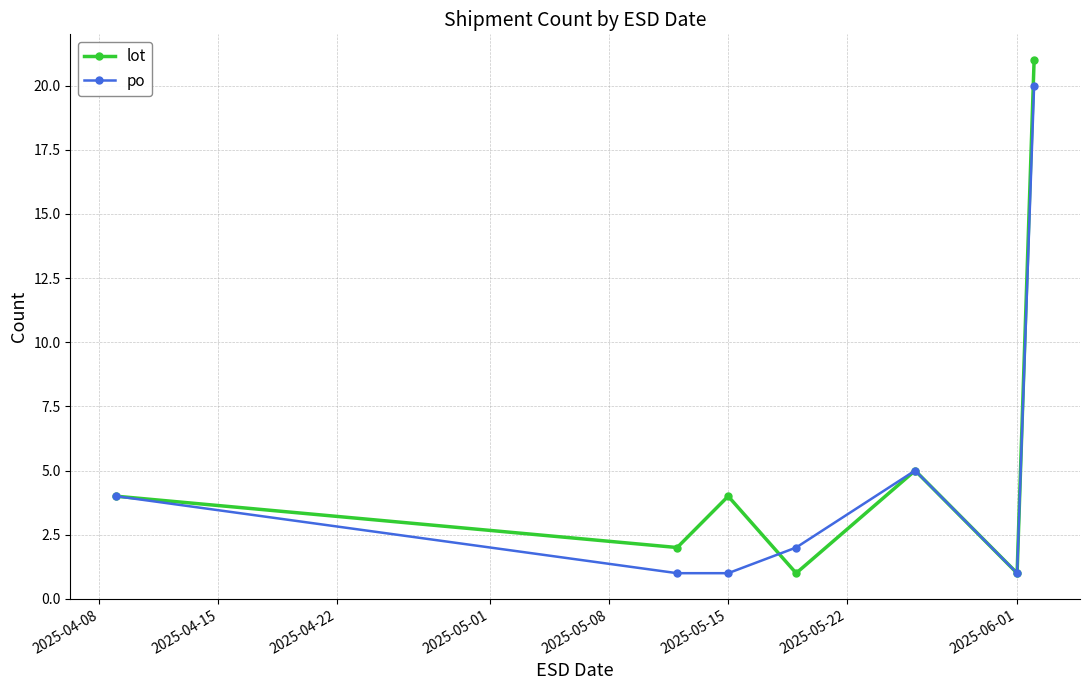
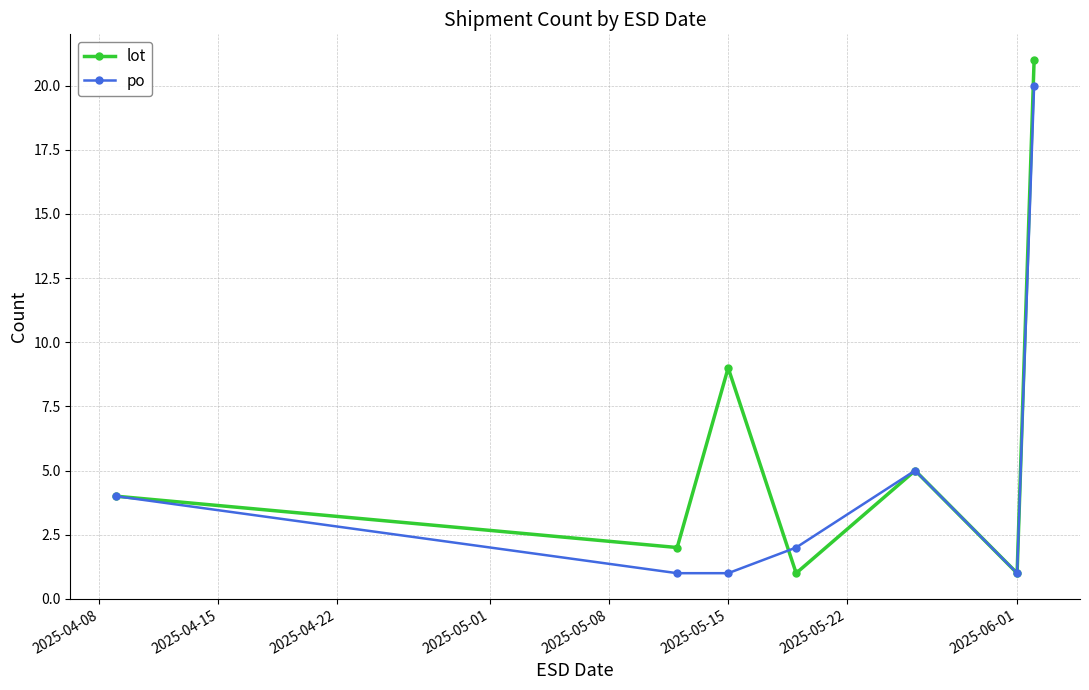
lot, 2025-05-15: 4 -> 9
